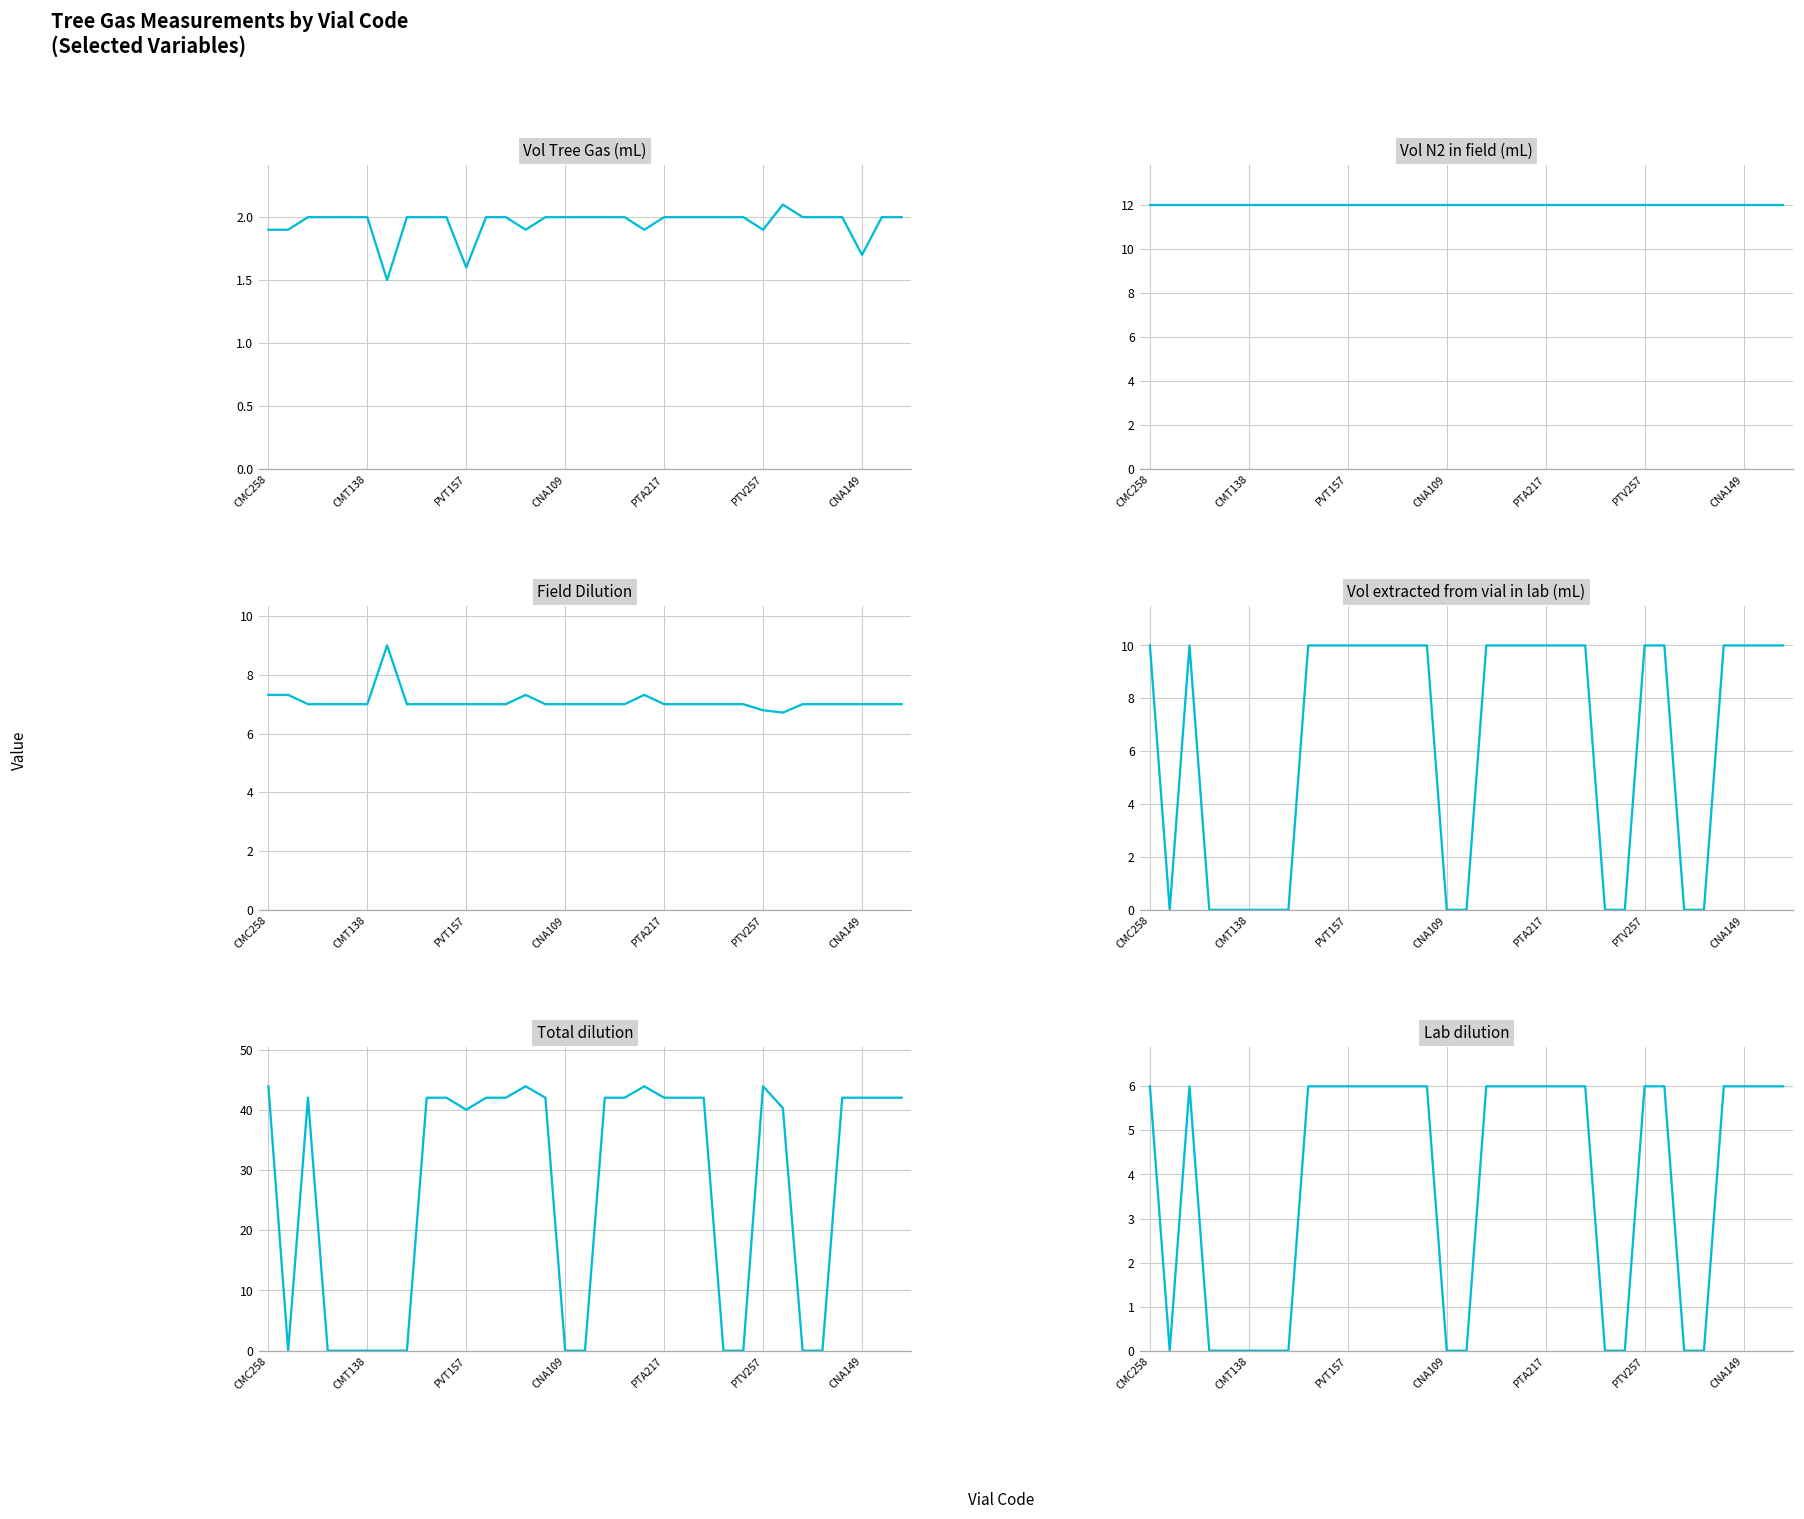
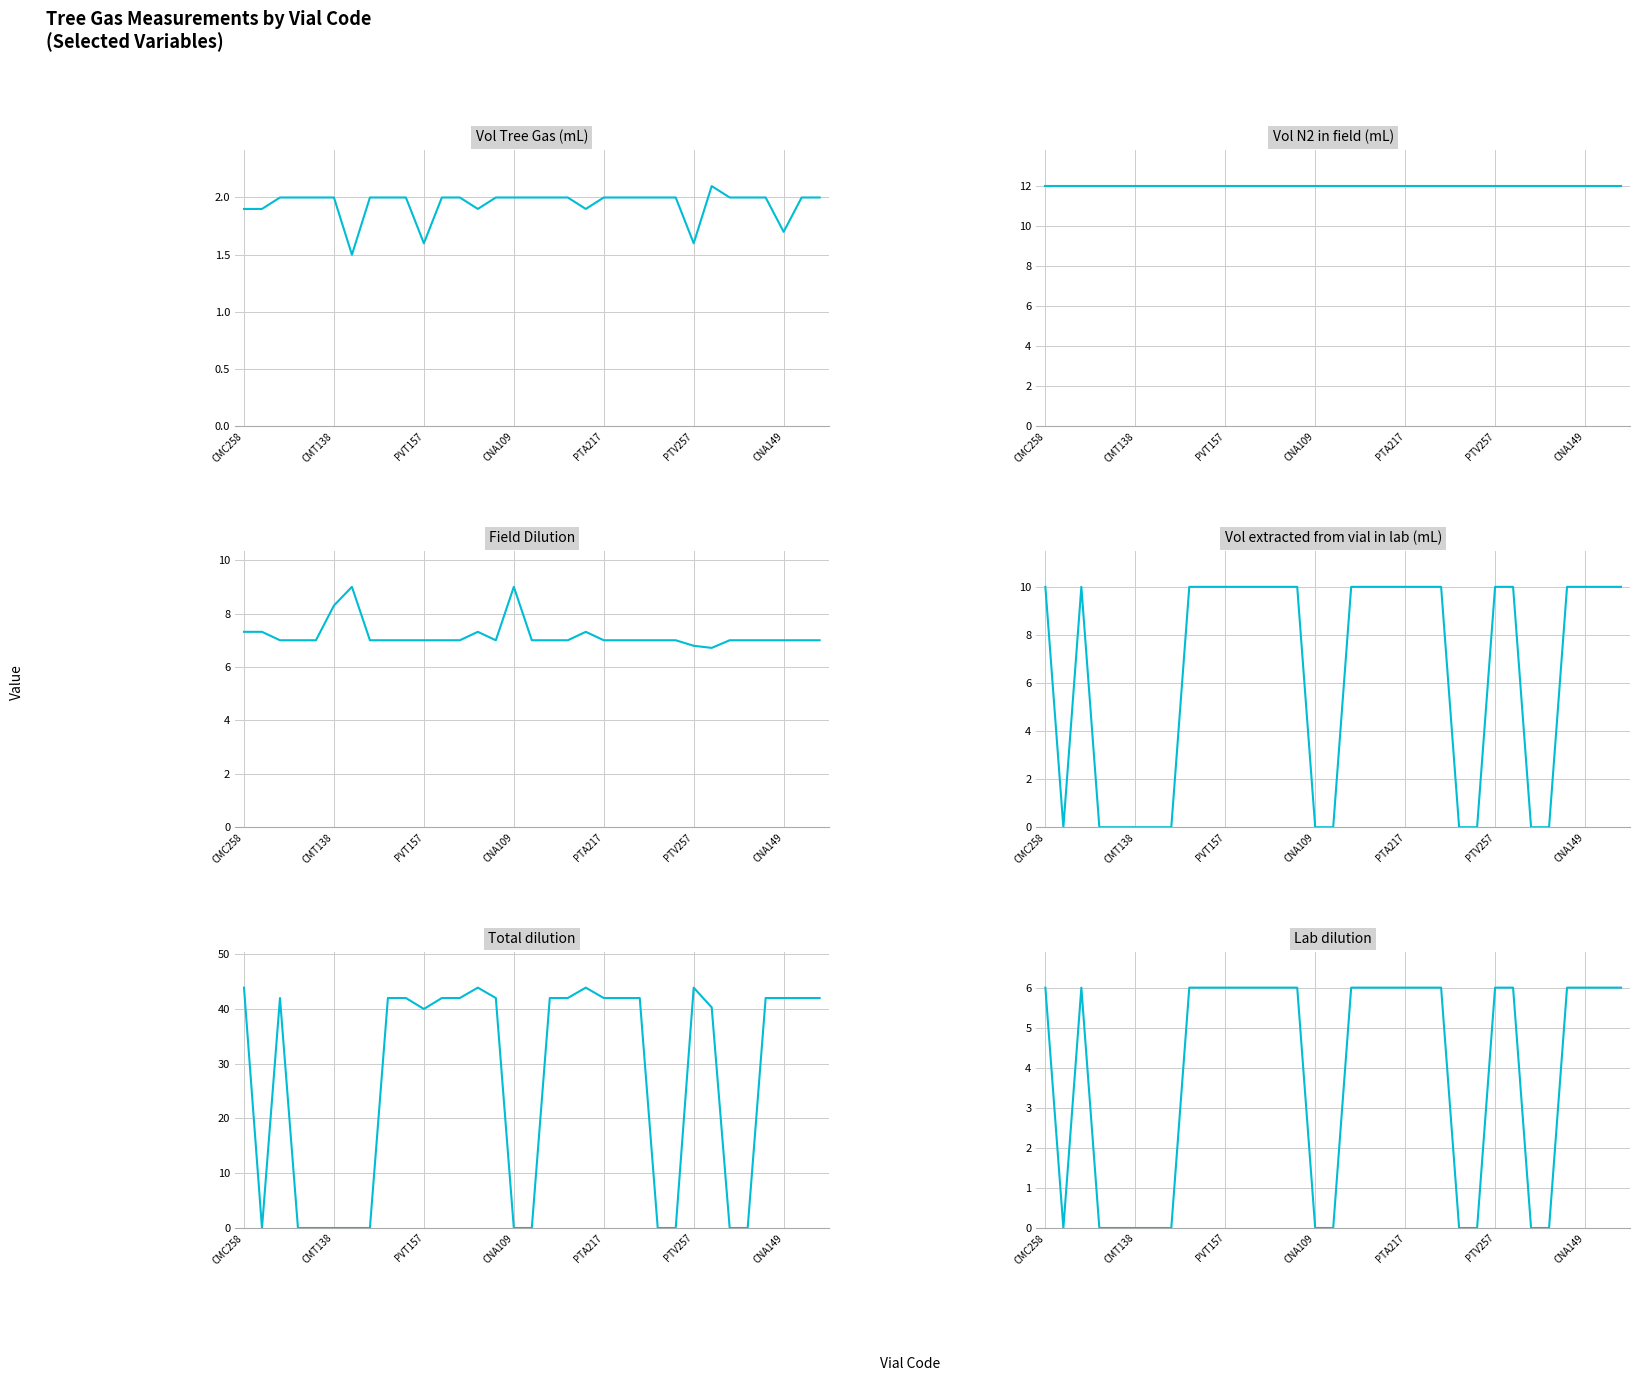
Vol Tree Gas (mL), PTV257: 1.9 -> 1.6
Field Dilution, CMT138: 7.0 -> 8.3
Field Dilution, CNA109: 7 -> 9
